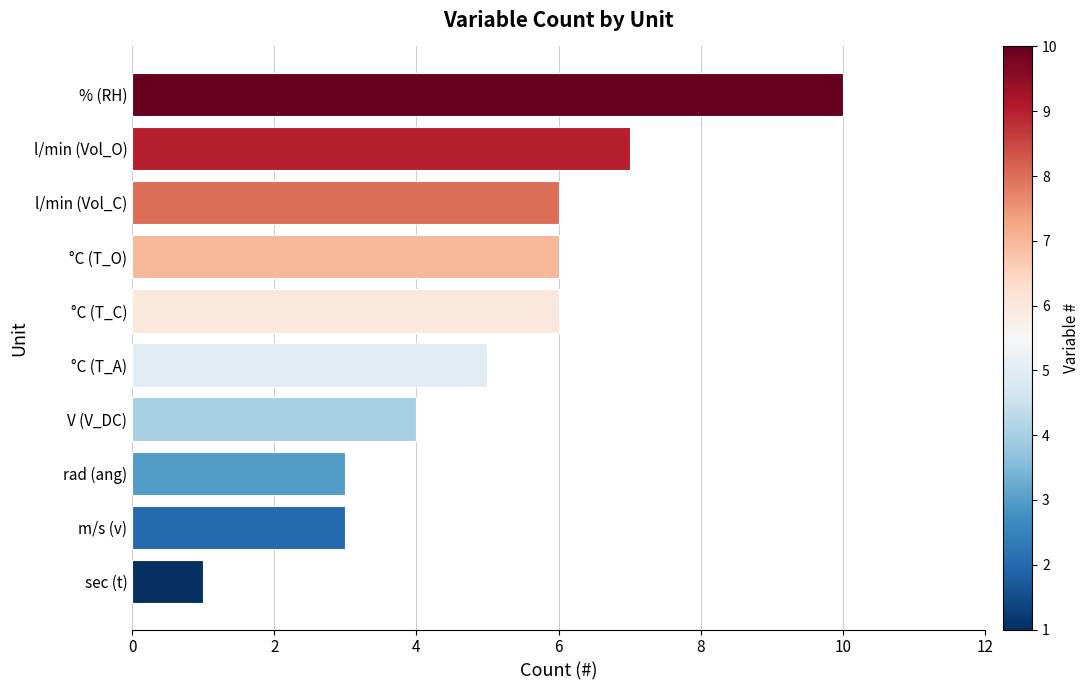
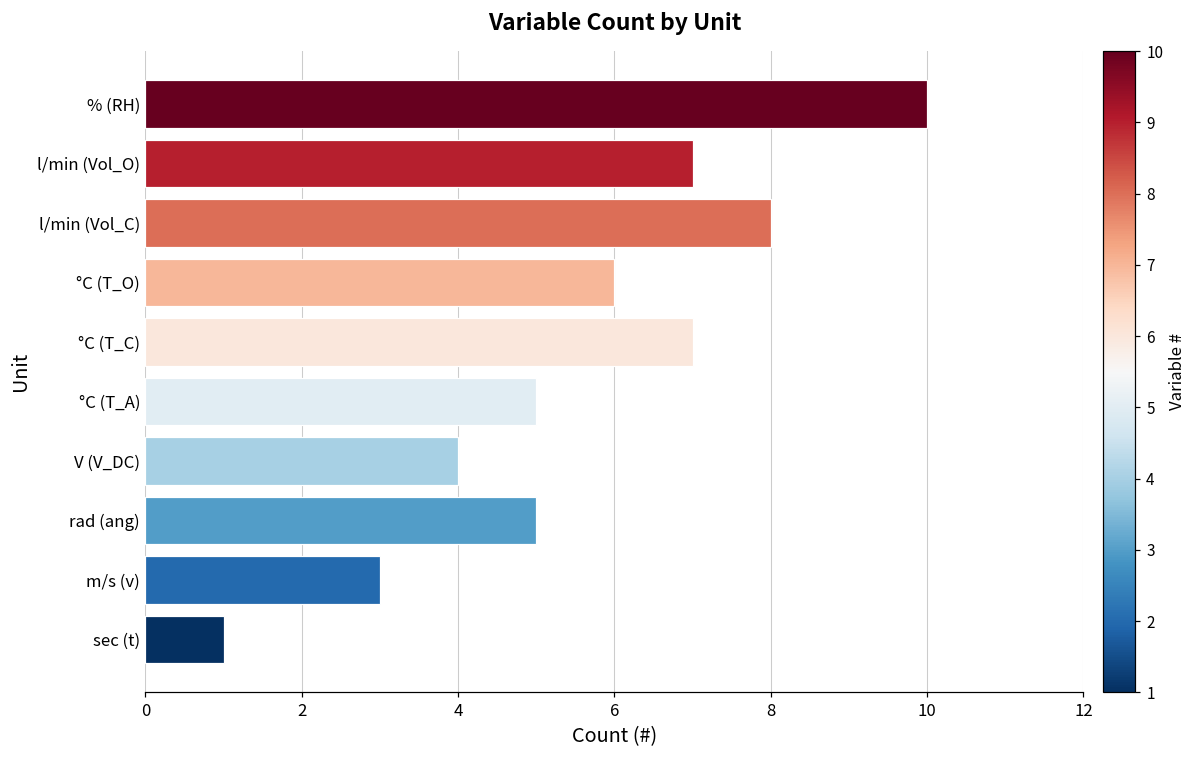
l/min (Vol_C): 6 -> 8
°C (T_C): 6 -> 7
rad (ang): 3 -> 5
